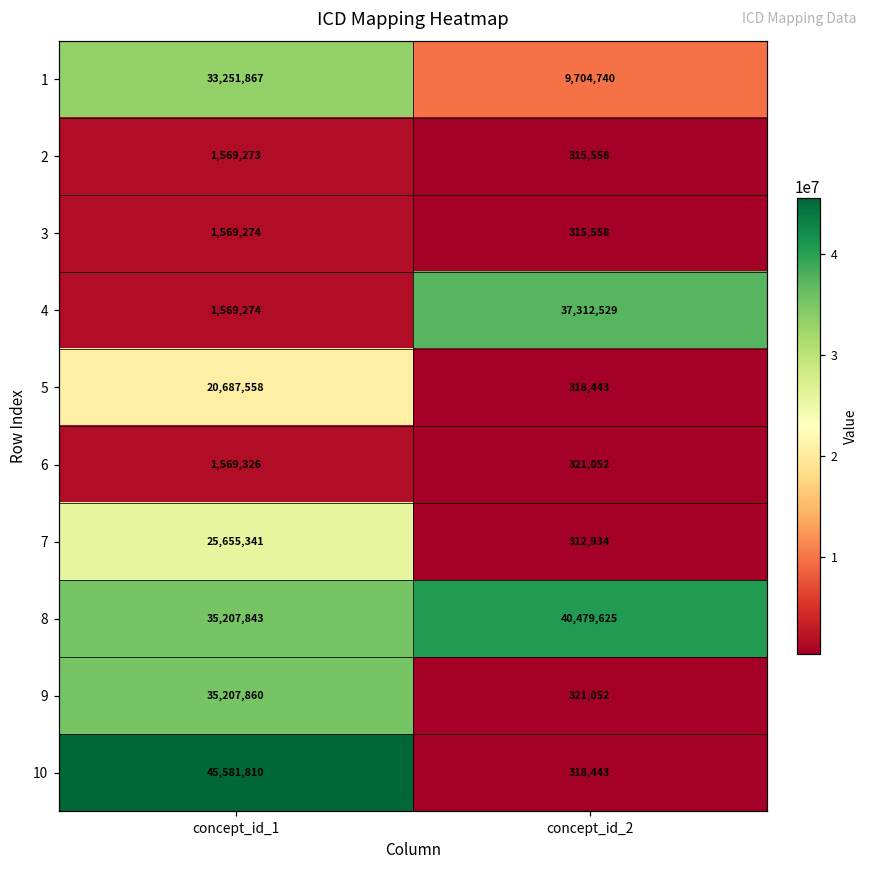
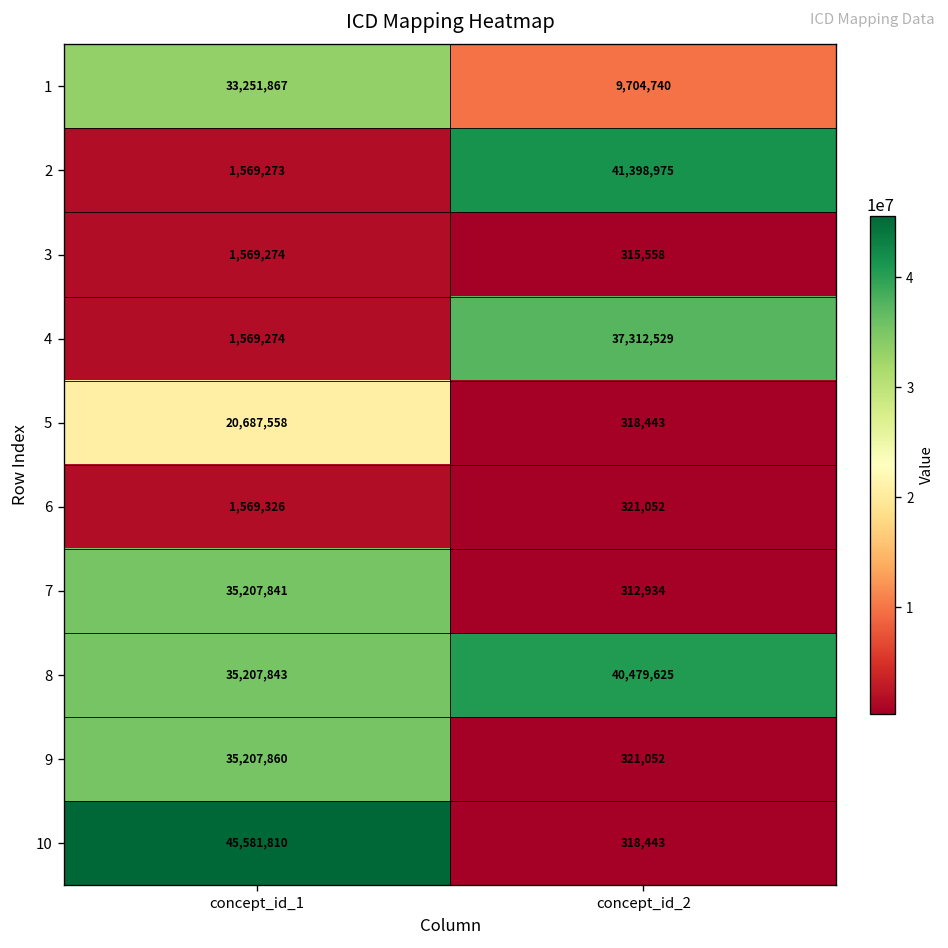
2, concept_id_2: 315,558 -> 41,398,975
7, concept_id_1: 25,655,341 -> 35,207,841
